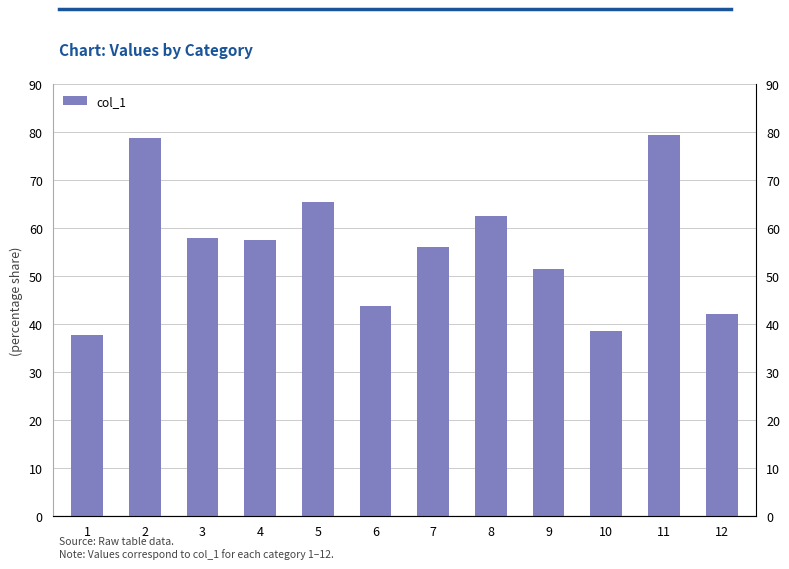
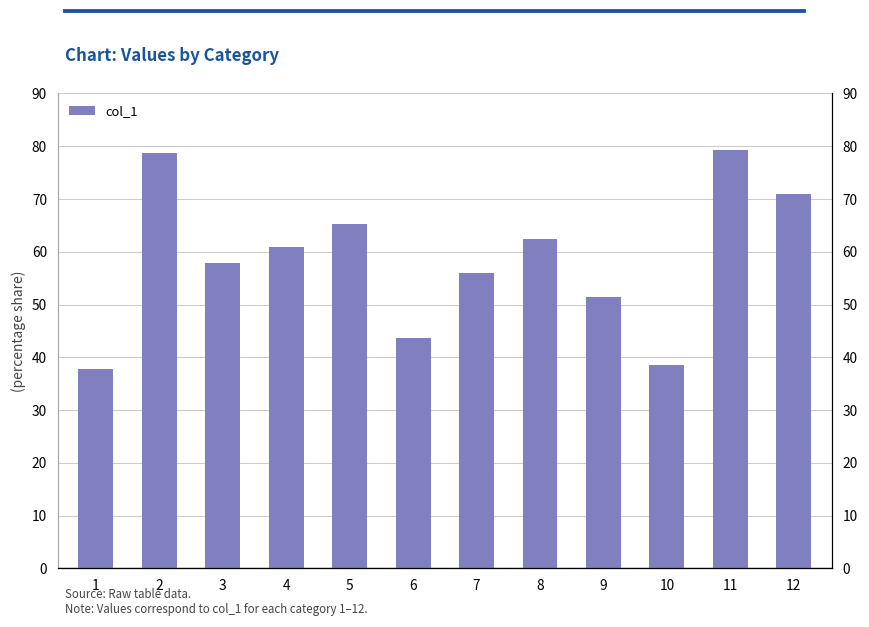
4: 57 -> 61
12: 42 -> 71
